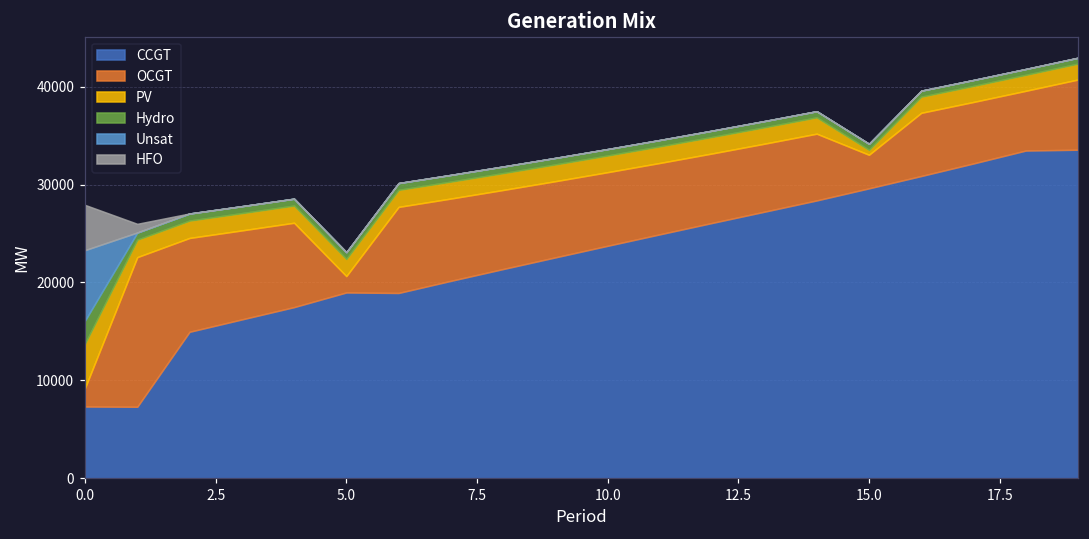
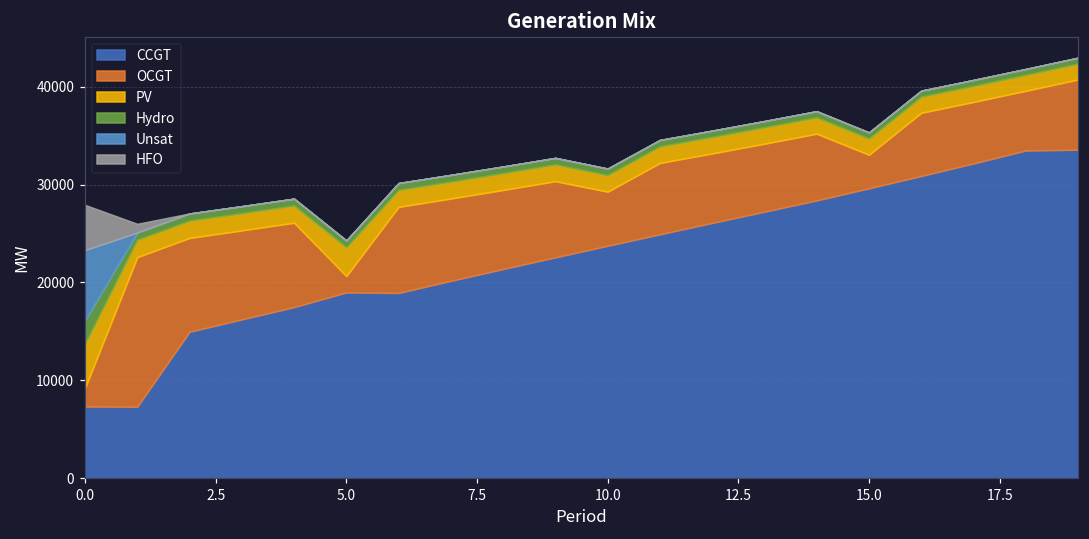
PV, 5.0: 2000 -> 3000
OCGT, 10.0: 8000 -> 6000
PV, 15.0: 1000 -> 2000
